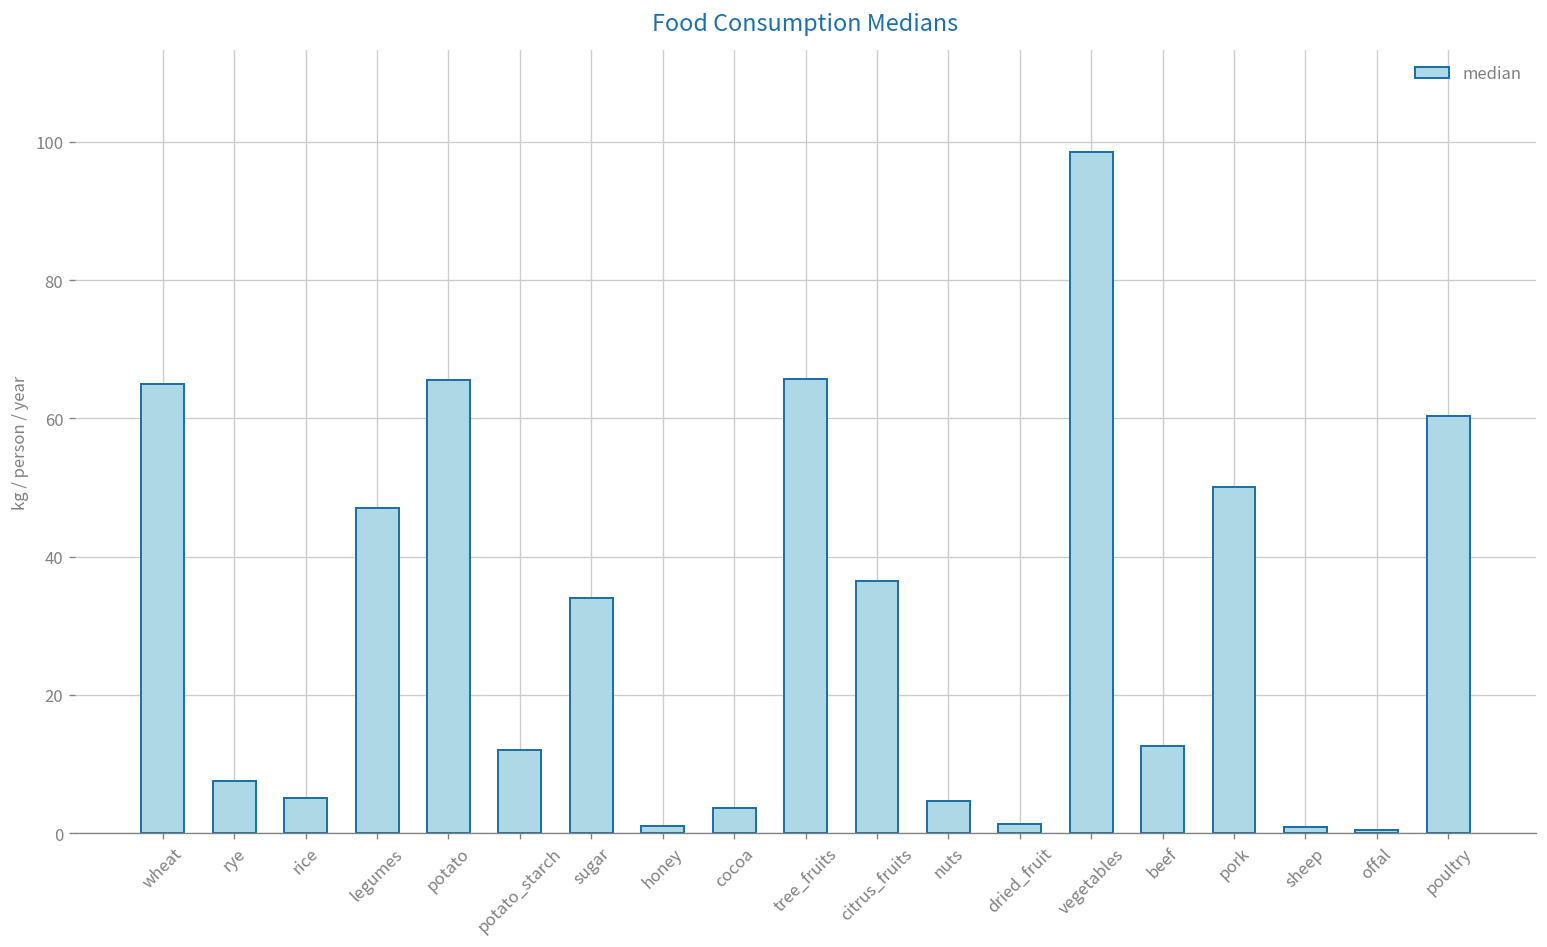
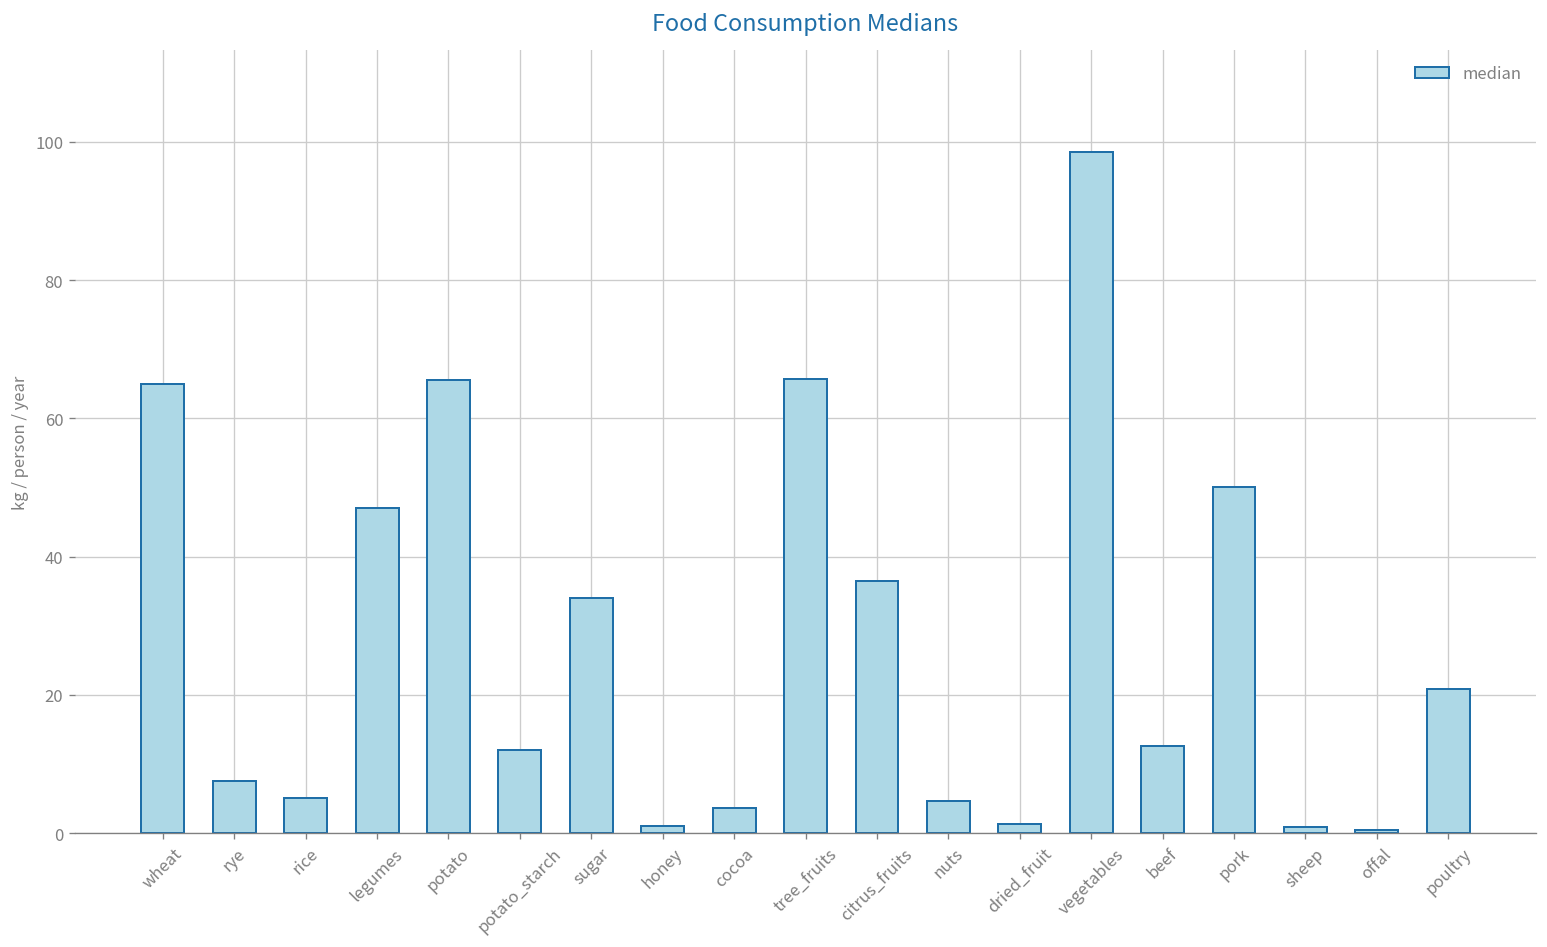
poultry: 60 -> 21
